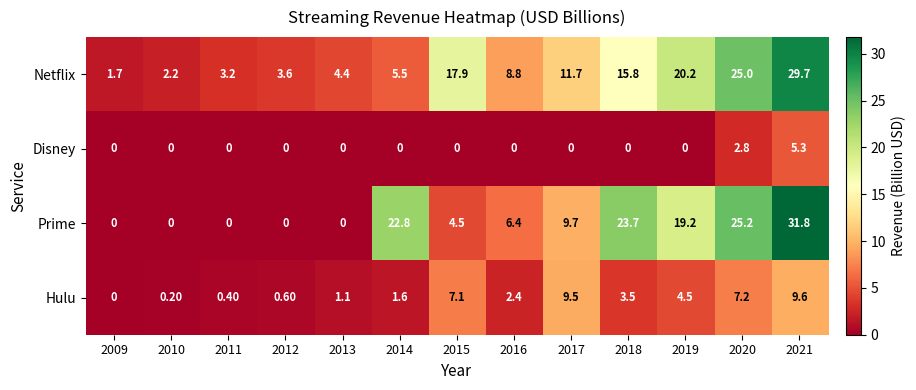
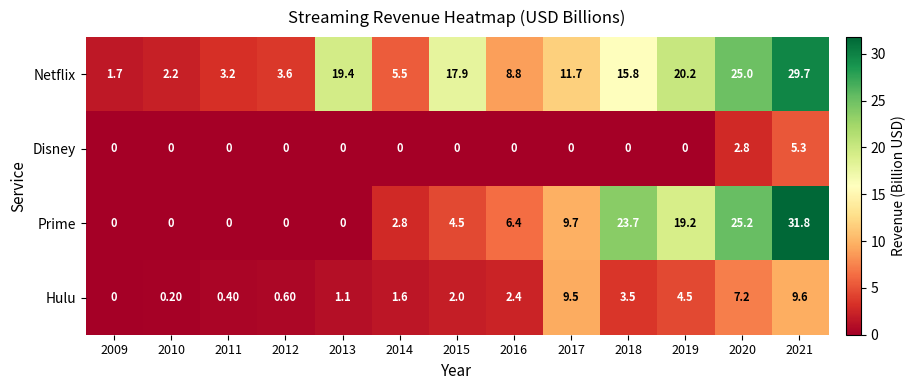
Netflix, 2013: 4.4 -> 19.4
Prime, 2014: 22.8 -> 2.8
Hulu, 2015: 7.1 -> 2.0
